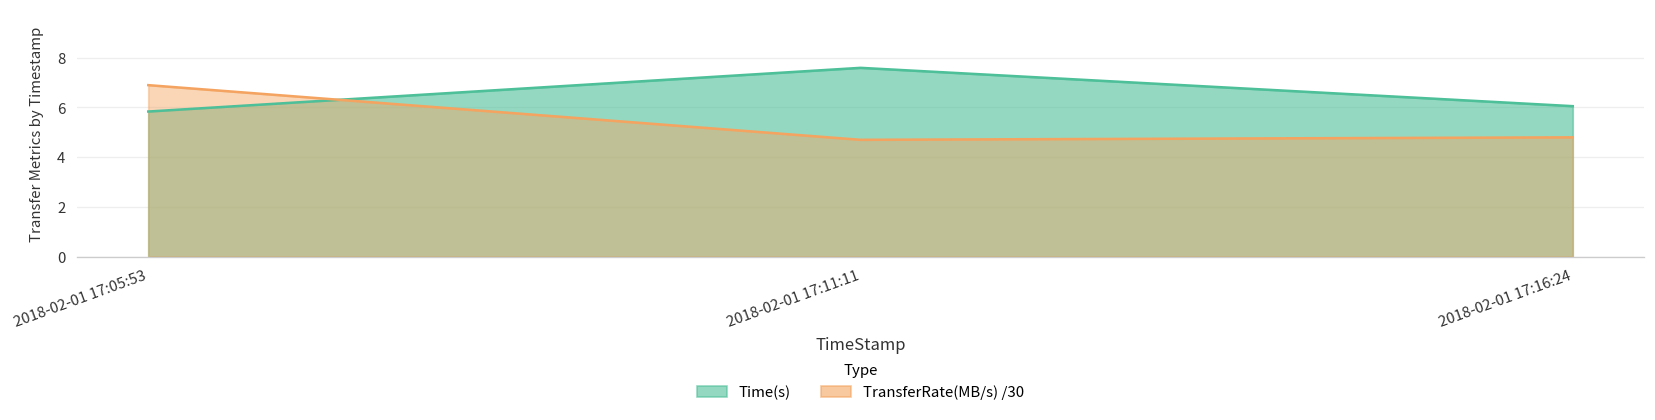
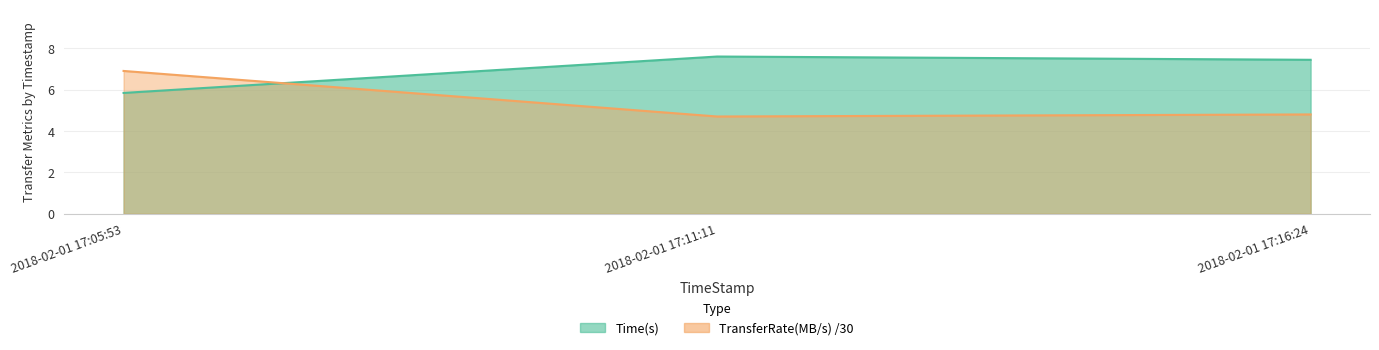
Time(s), 2018-02-01 17:16:24: 6.1 -> 7.4
